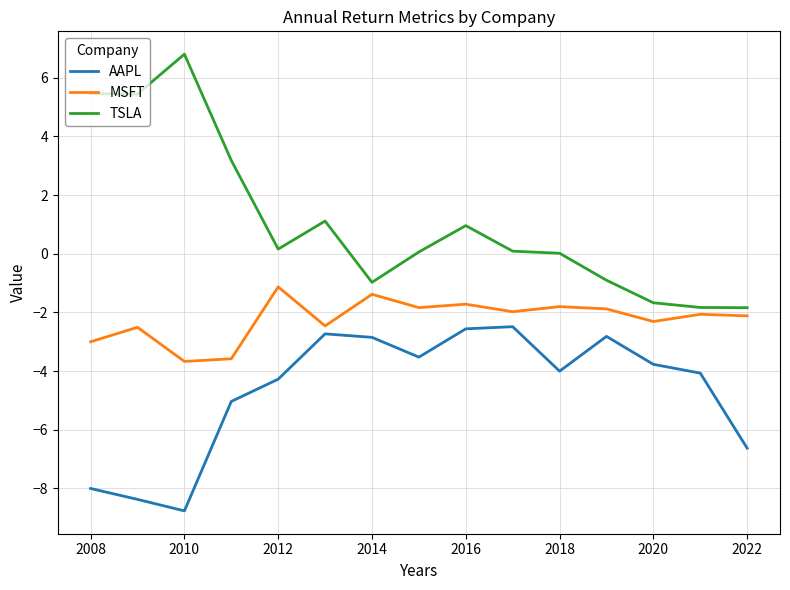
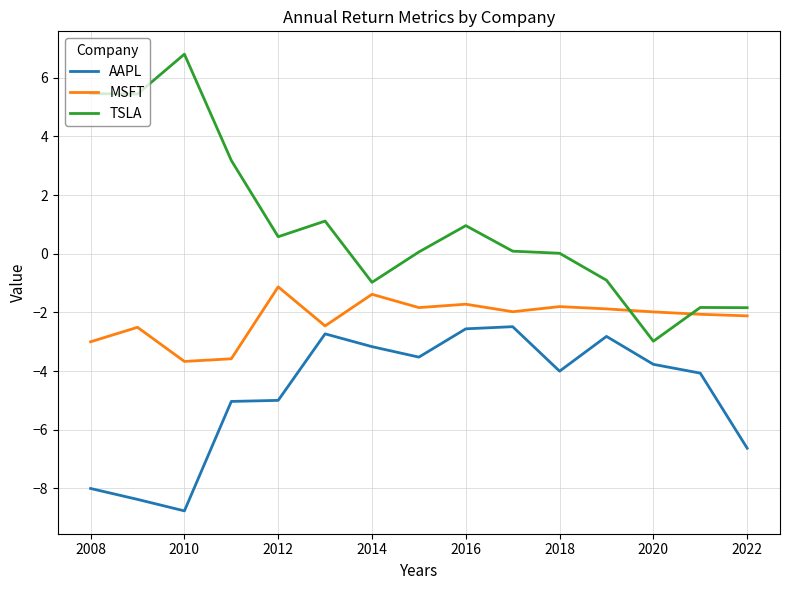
AAPL, 2012: -4.3 -> -5.0
TSLA, 2012: 0.2 -> 0.6
AAPL, 2014: -2.9 -> -3.2
MSFT, 2020: -2.3 -> -2.0
TSLA, 2020: -1.7 -> -3.0
